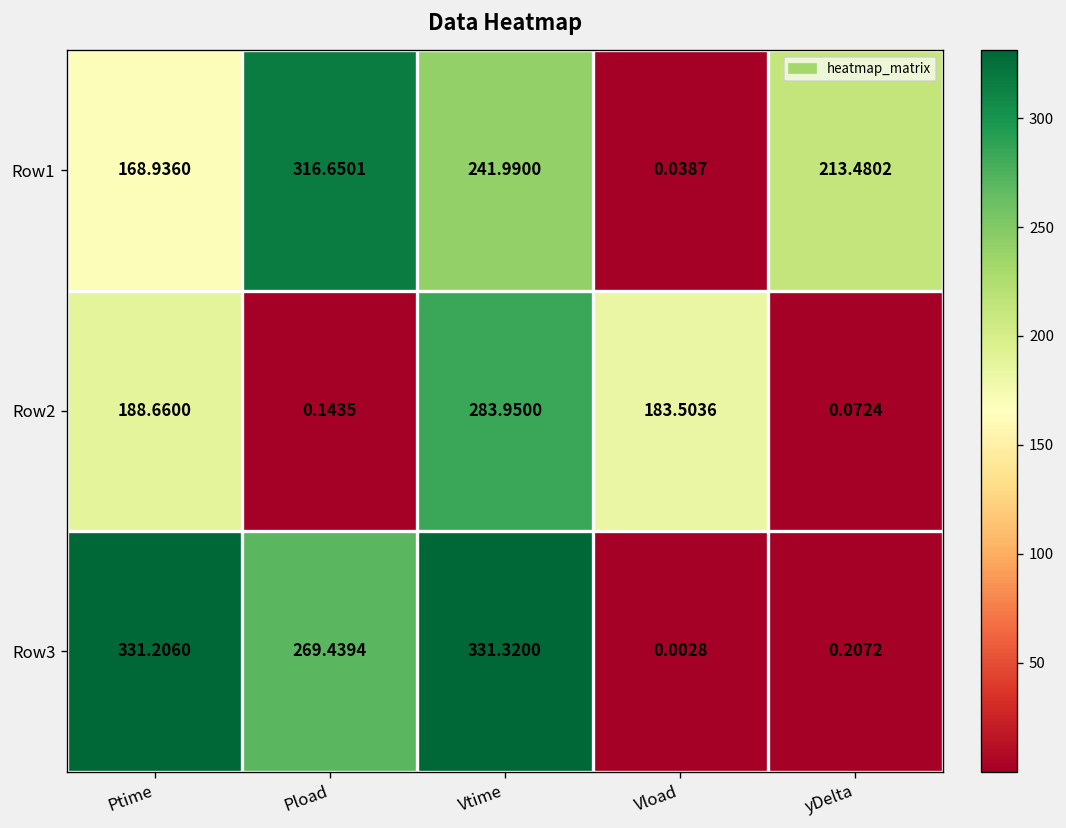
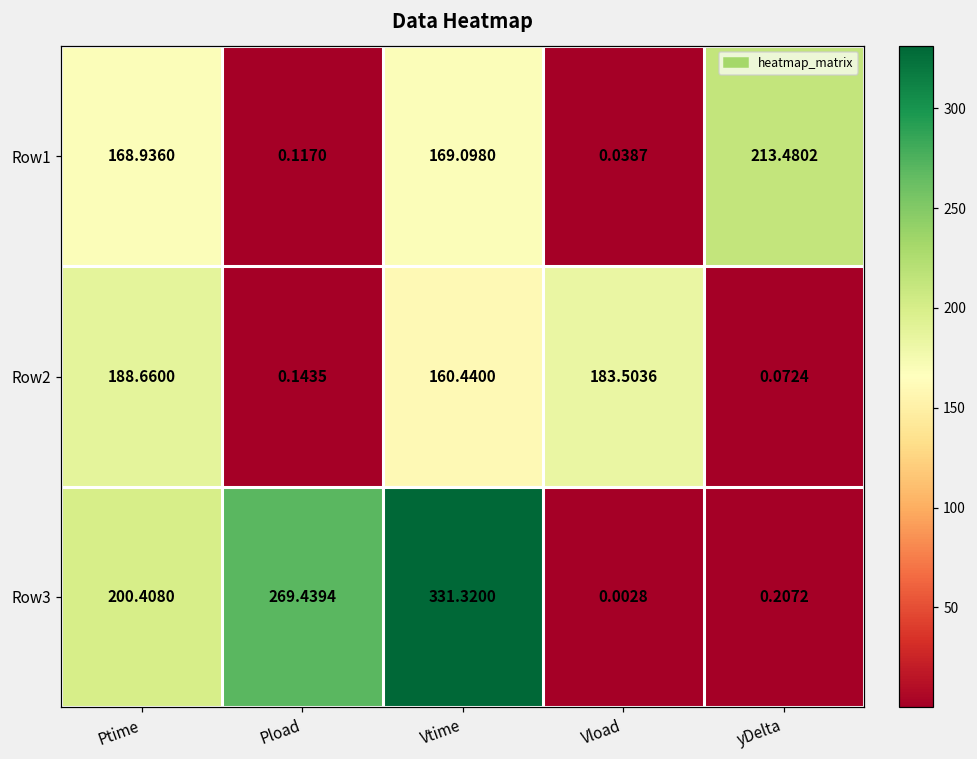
Row1, Pload: 316.6501 -> 0.1170
Row1, Vtime: 241.9900 -> 169.0980
Row2, Vtime: 283.9500 -> 160.4400
Row3, Ptime: 331.2060 -> 200.4080
